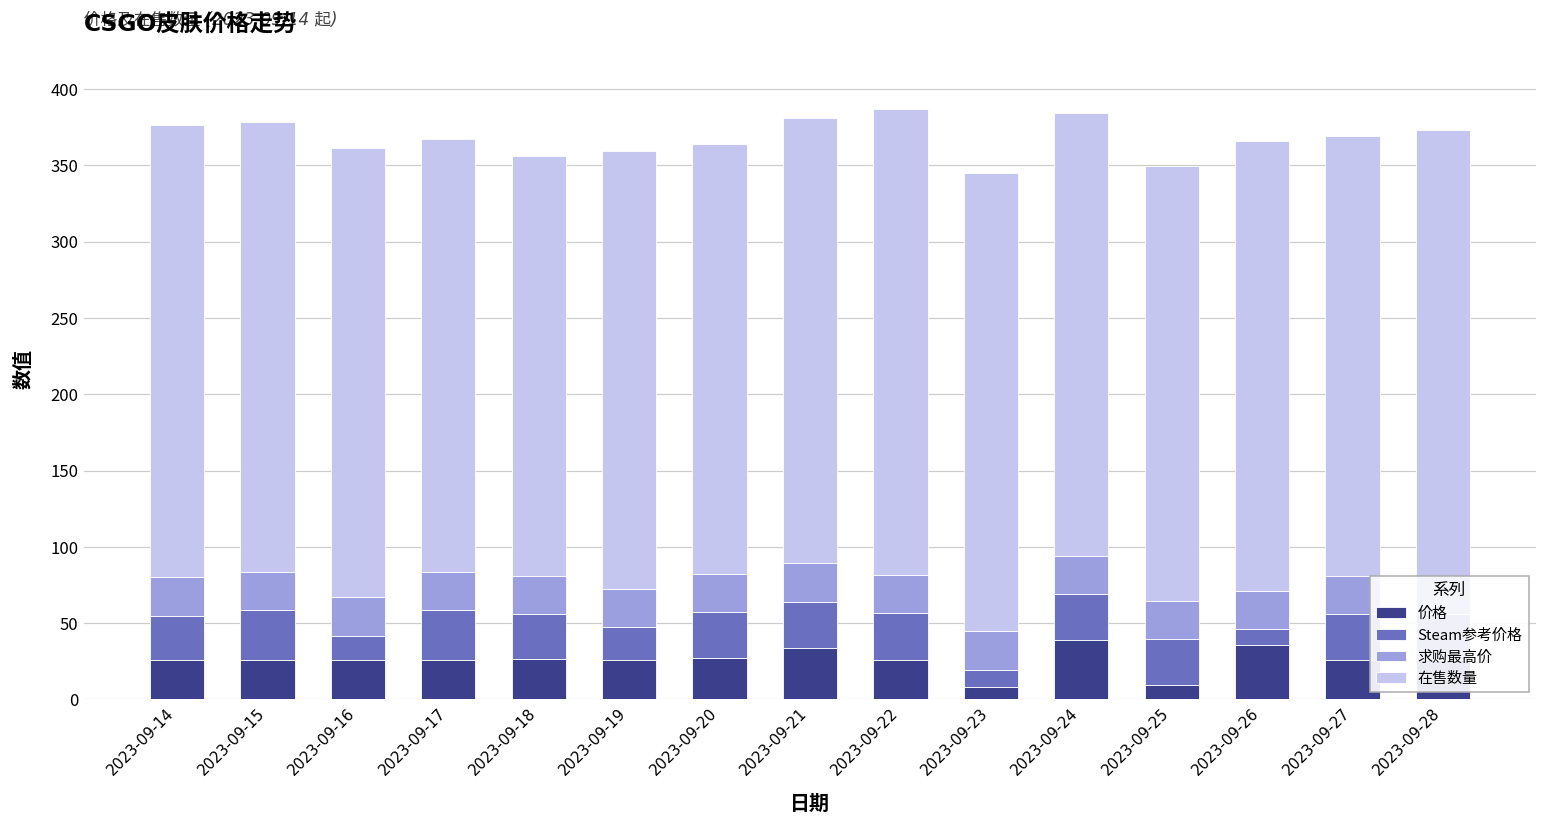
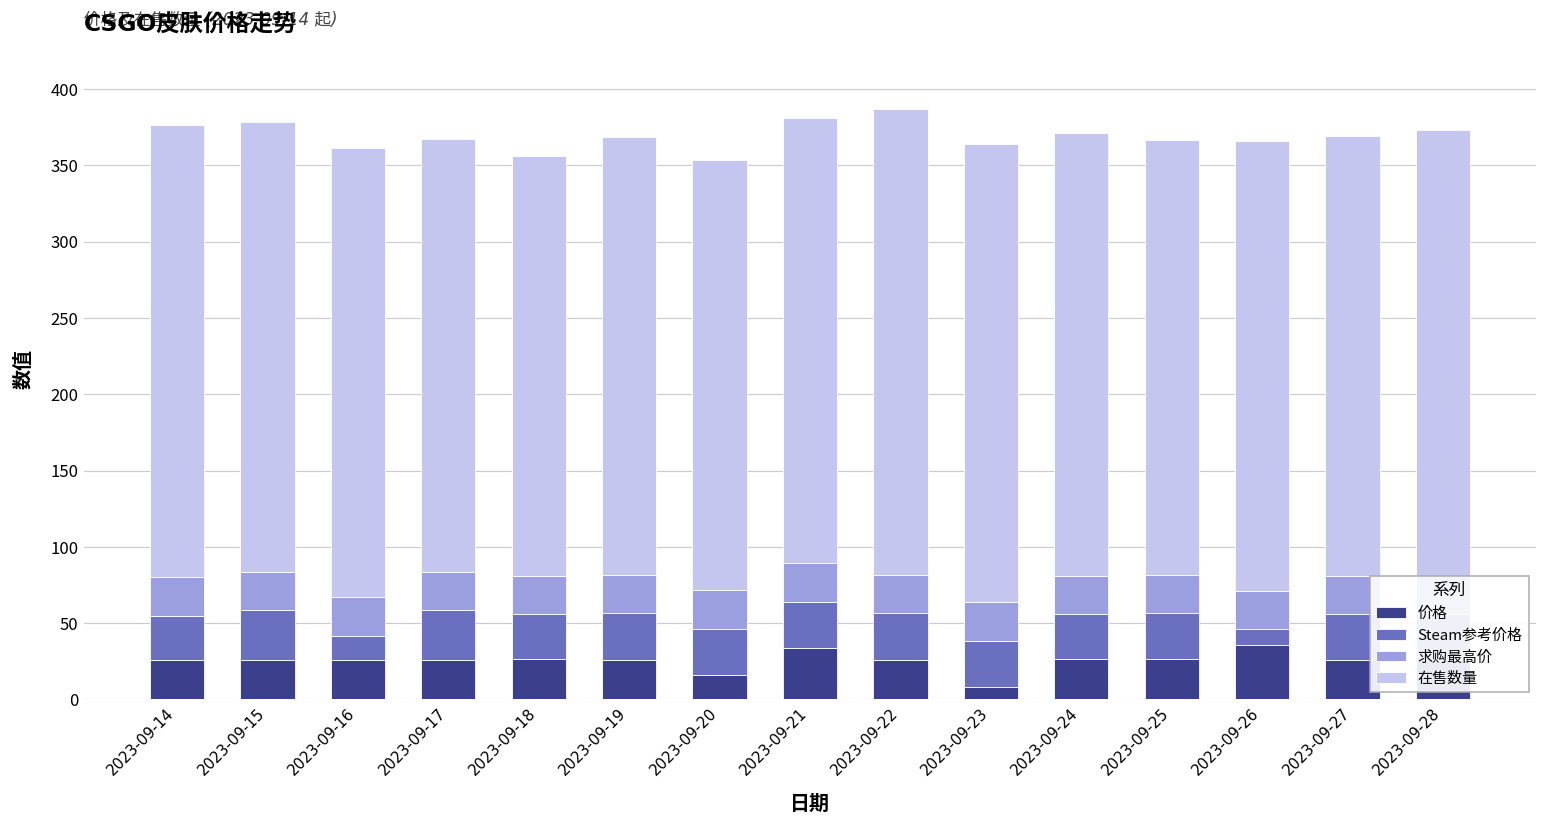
Steam参考价格, 2023-09-19: 22 -> 31
价格, 2023-09-20: 27 -> 16
Steam参考价格, 2023-09-23: 11 -> 30
价格, 2023-09-24: 39 -> 26
价格, 2023-09-25: 9 -> 27
